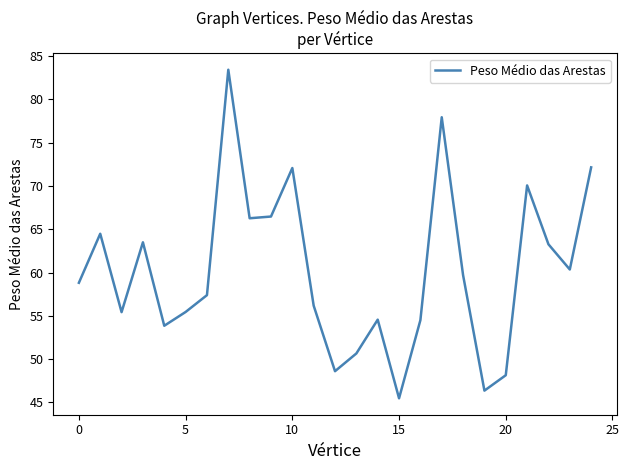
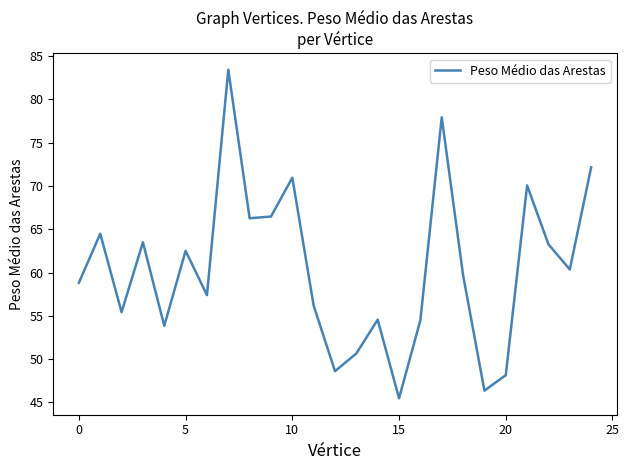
5: 55 -> 63
10: 72 -> 71
